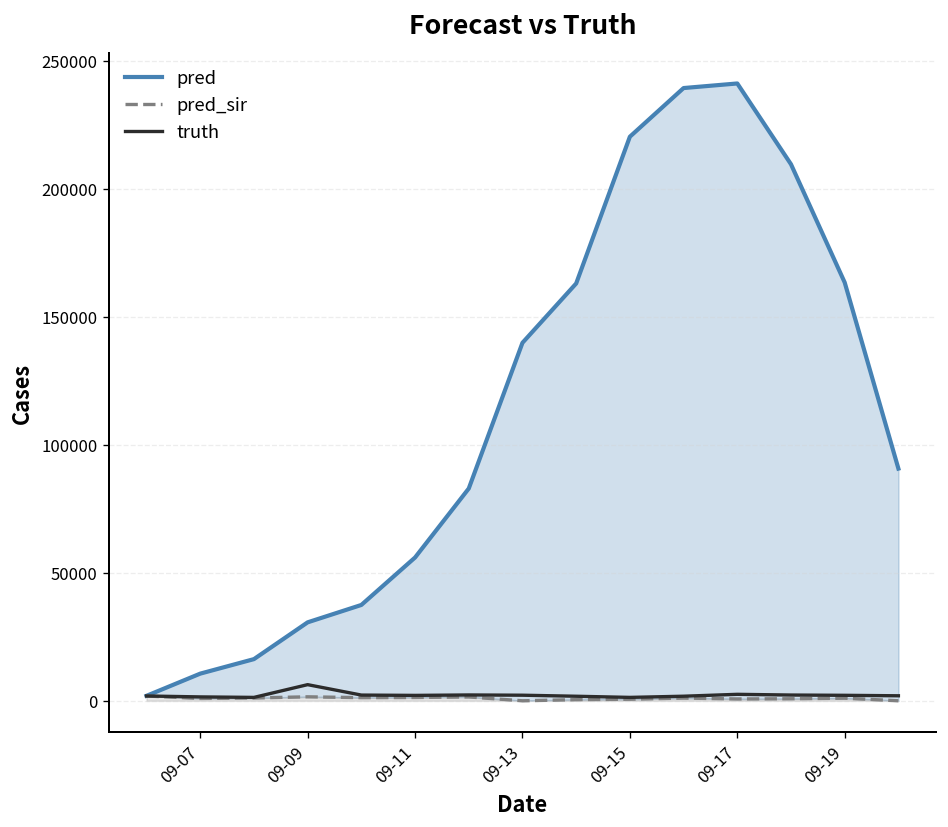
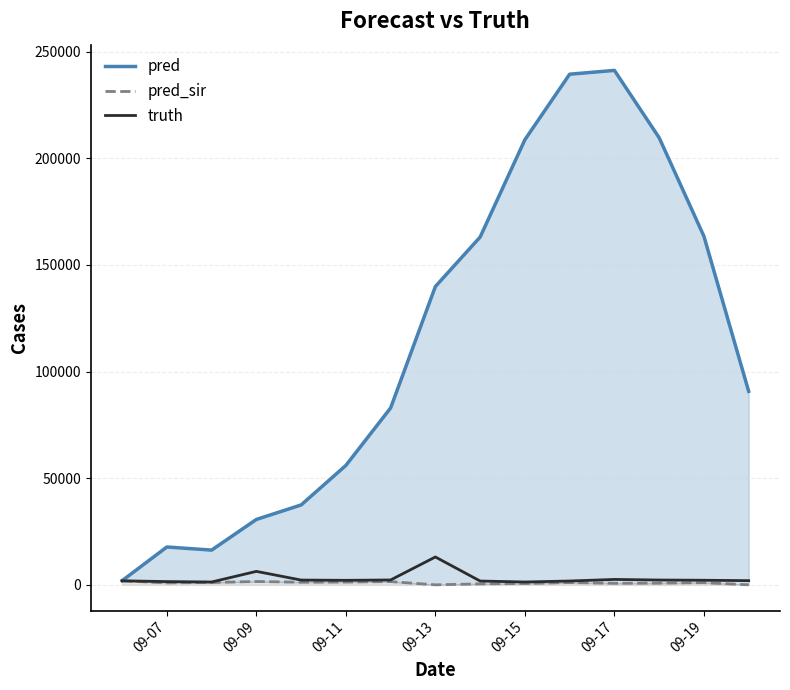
pred, 09-07: 11000 -> 18000
truth, 09-13: 2000 -> 13000
pred, 09-15: 220000 -> 209000
